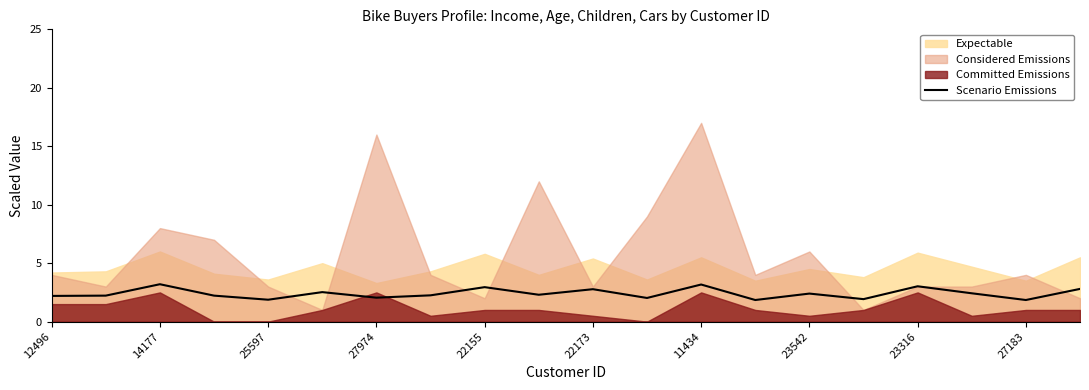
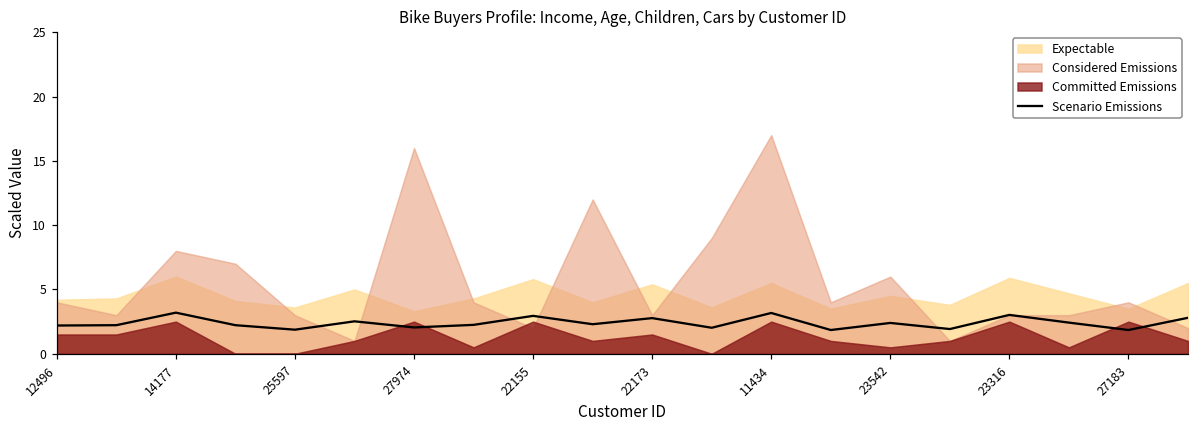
Committed Emissions, 22155: 1.0 -> 2.5
Committed Emissions, 22173: 0.5 -> 1.5
Committed Emissions, 27183: 1.0 -> 2.5
